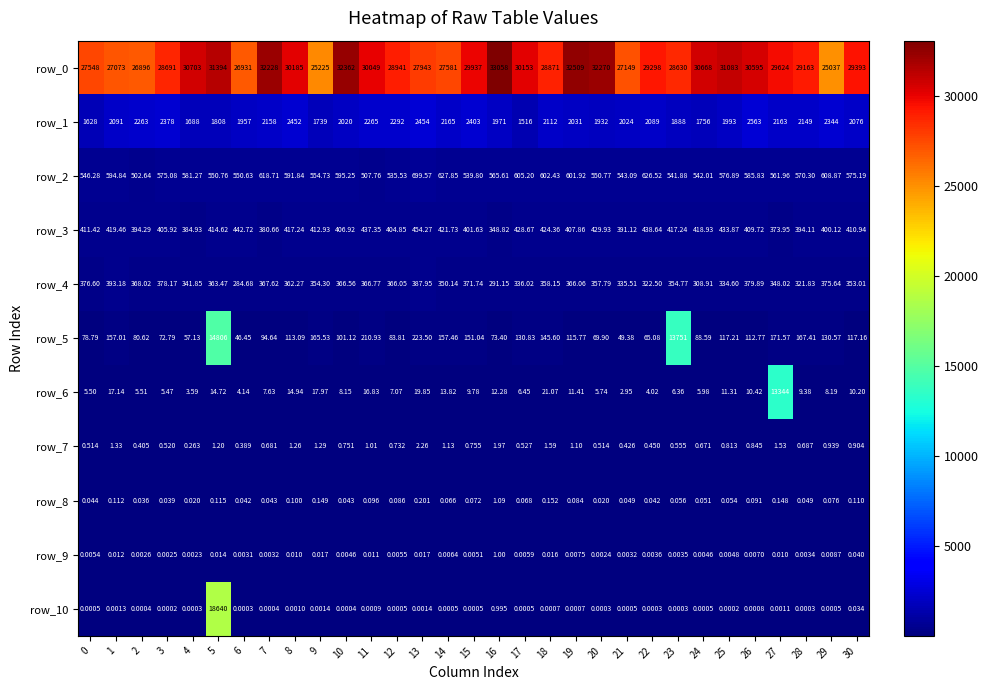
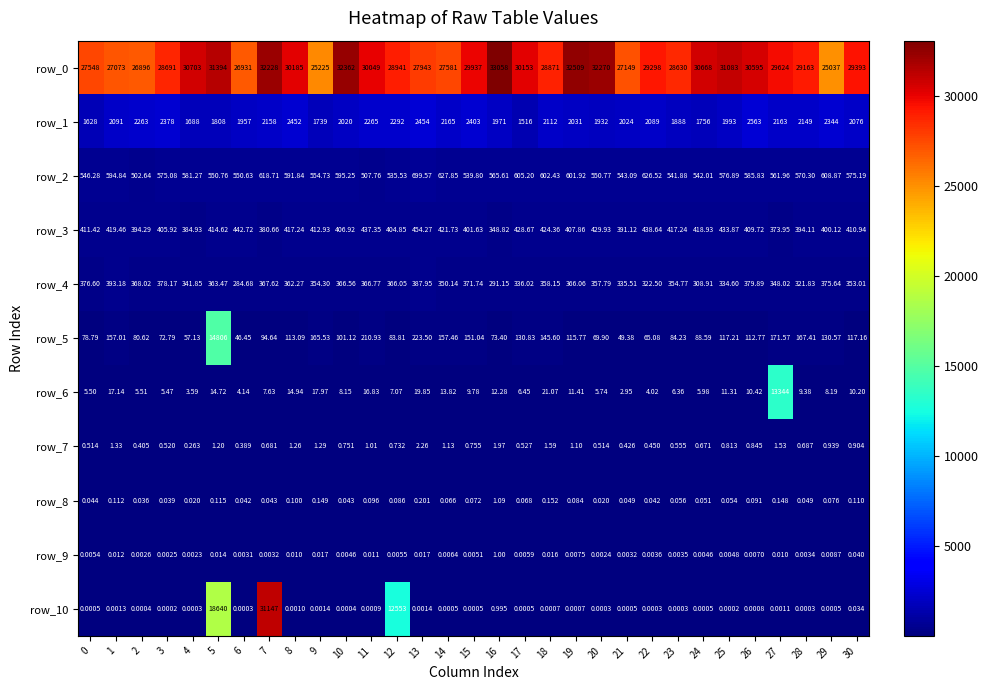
row_5, 23: 13751 -> 84.23
row_10, 7: 0.0004 -> 31147
row_10, 12: 0.0005 -> 12553
